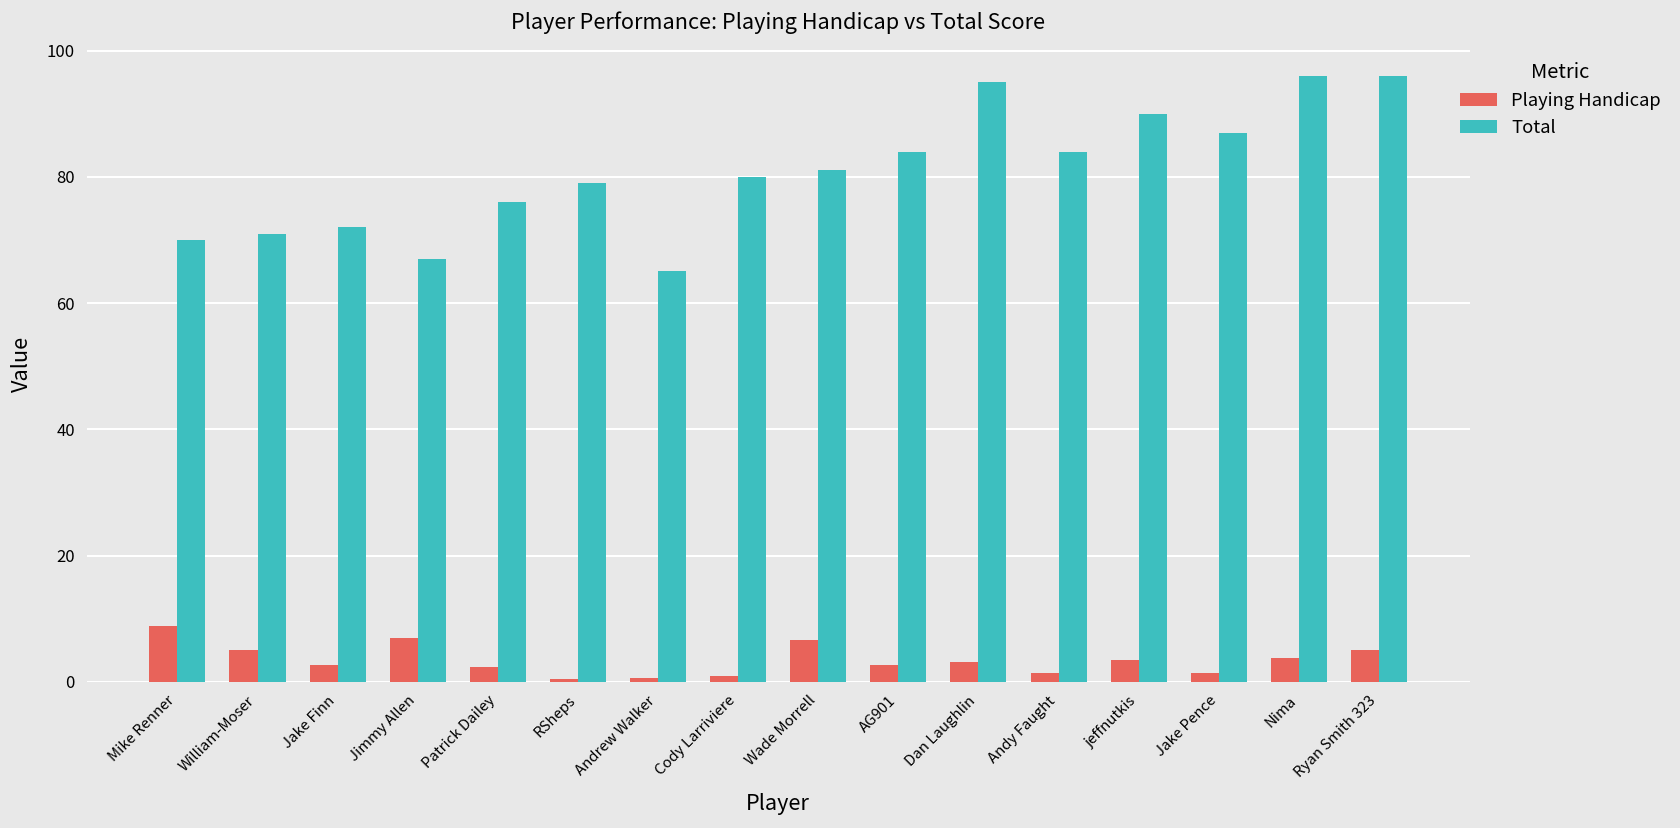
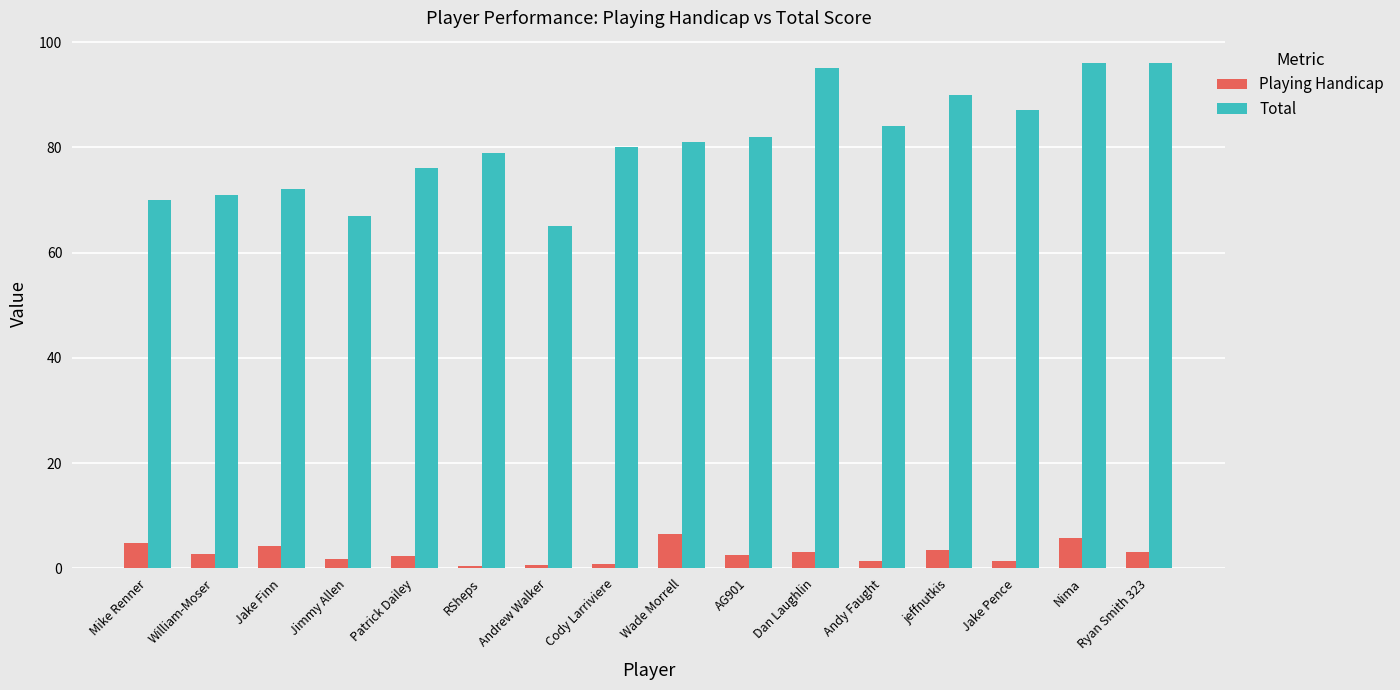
Playing Handicap, Mike Renner: 9 -> 5
Playing Handicap, William-Moser: 5 -> 3
Playing Handicap, Jake Finn: 3 -> 4
Playing Handicap, Jimmy Allen: 7 -> 2
Total, AG901: 84 -> 82
Playing Handicap, Nima: 4 -> 6
Playing Handicap, Ryan Smith 323: 5 -> 3
